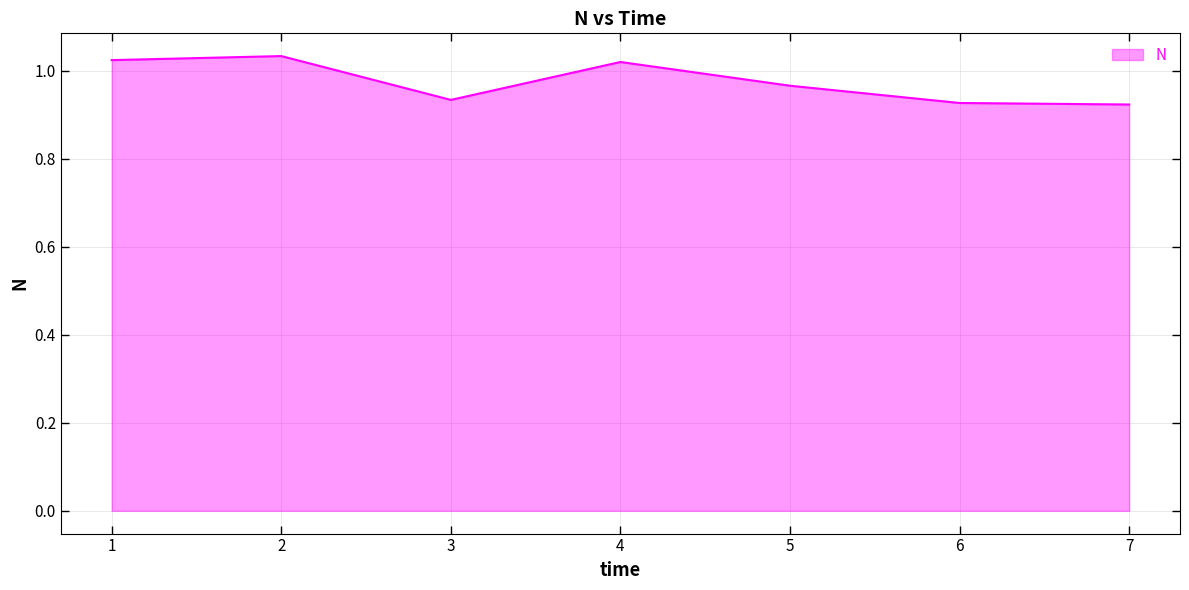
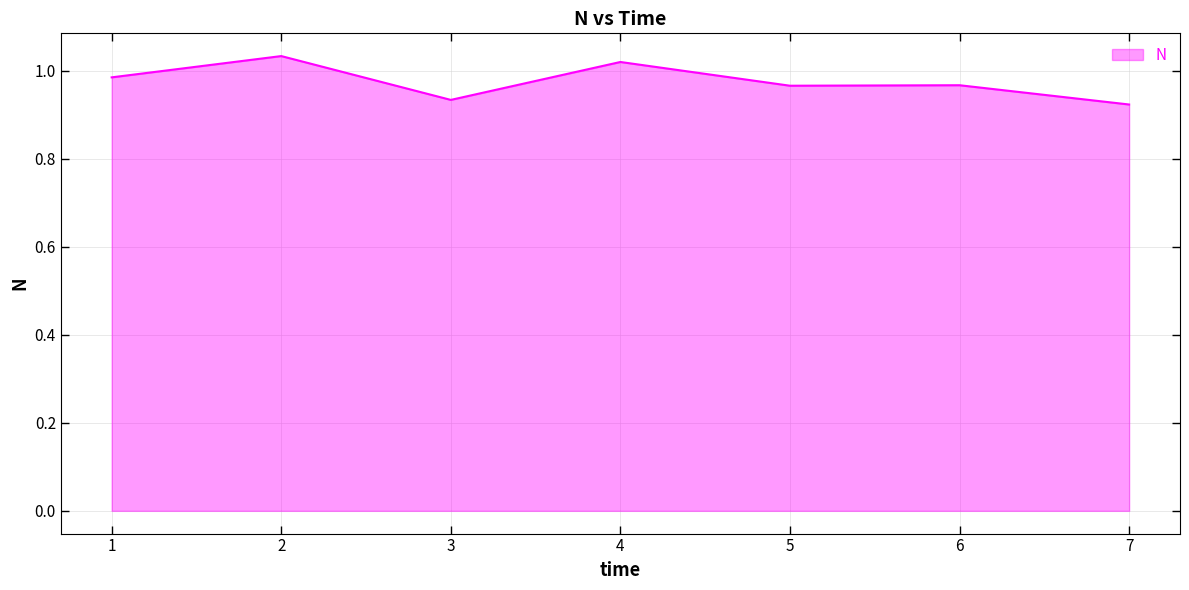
1: 1.02 -> 0.99
6: 0.93 -> 0.97
